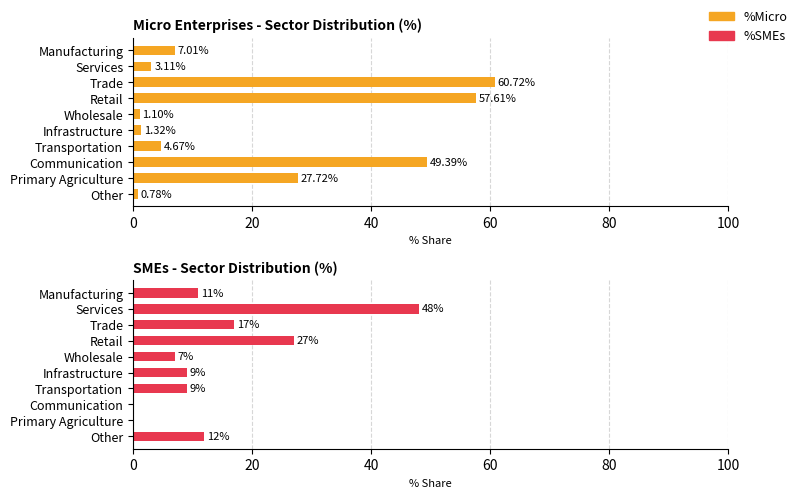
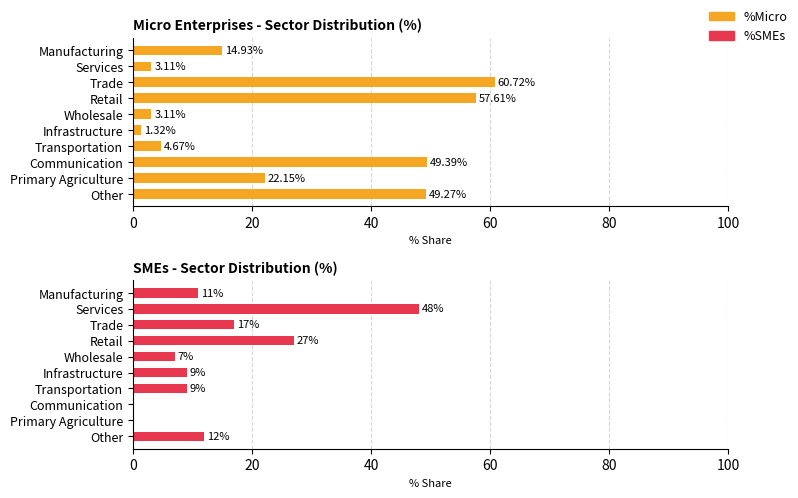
Micro Enterprises - Sector Distribution (%), Manufacturing: 7.01% -> 14.93%
Micro Enterprises - Sector Distribution (%), Wholesale: 1.10% -> 3.11%
Micro Enterprises - Sector Distribution (%), Primary Agriculture: 27.72% -> 22.15%
Micro Enterprises - Sector Distribution (%), Other: 0.78% -> 49.27%
